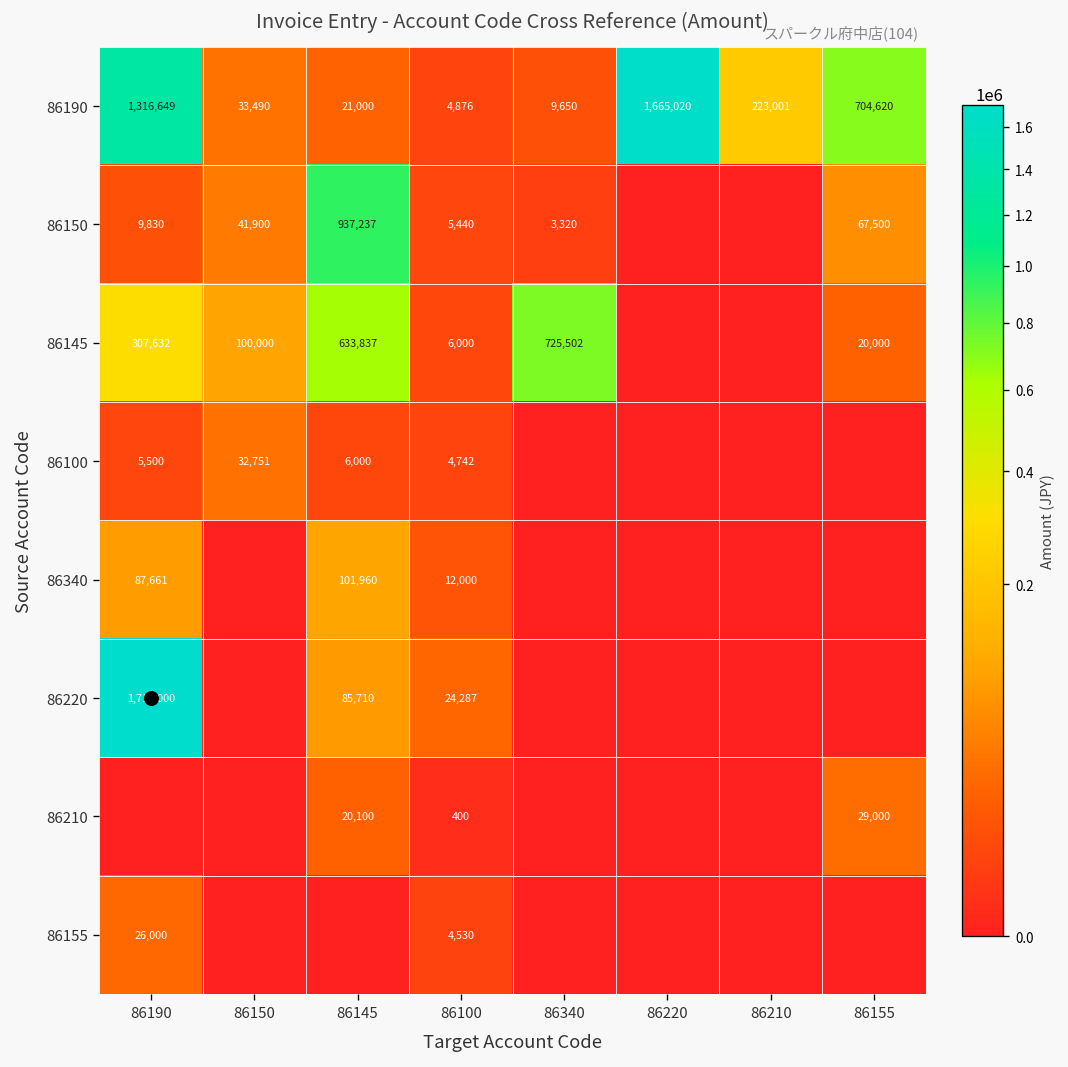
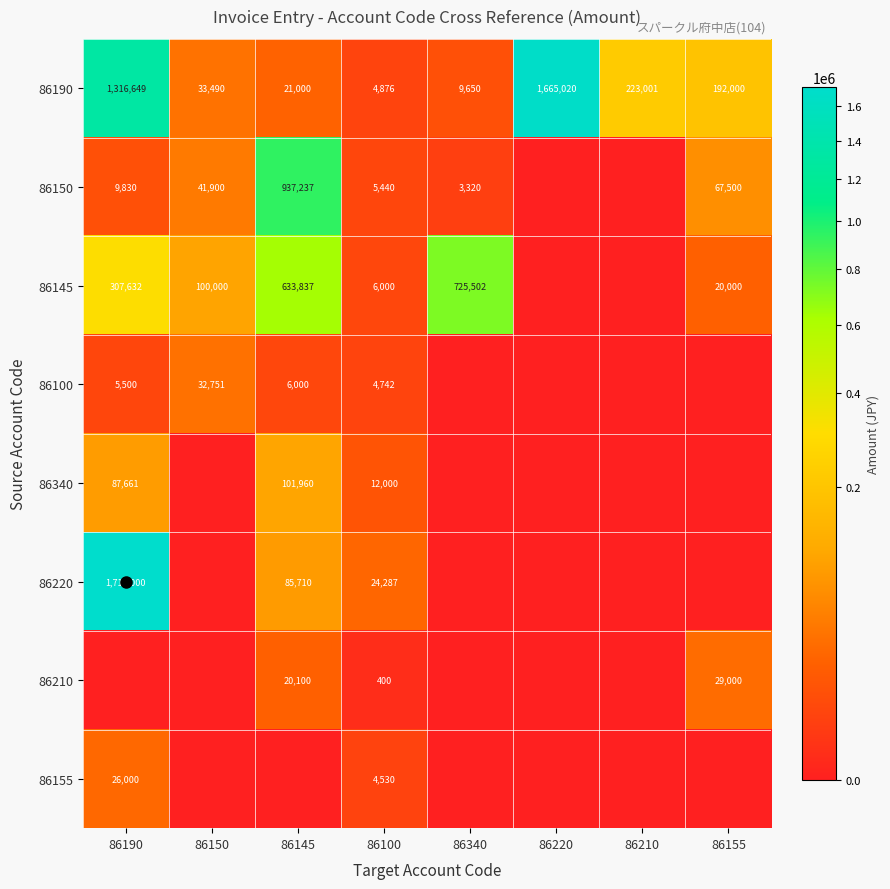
86190, 86155: 704,620 -> 192,000
